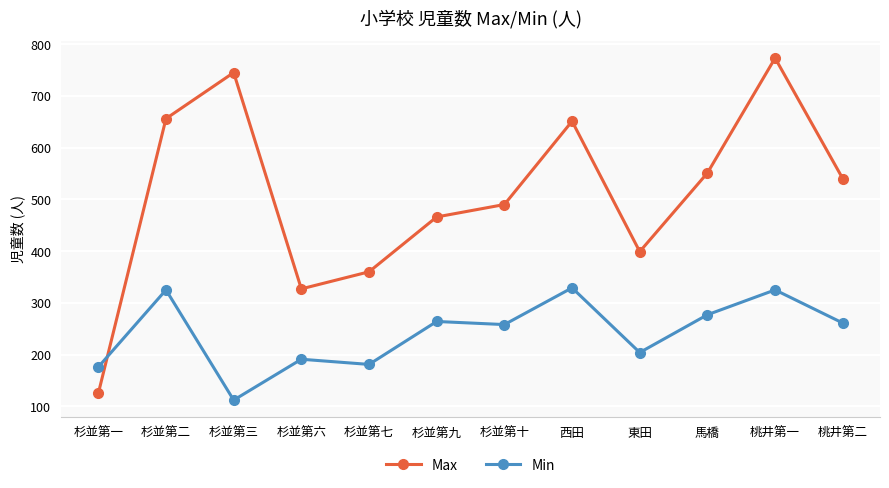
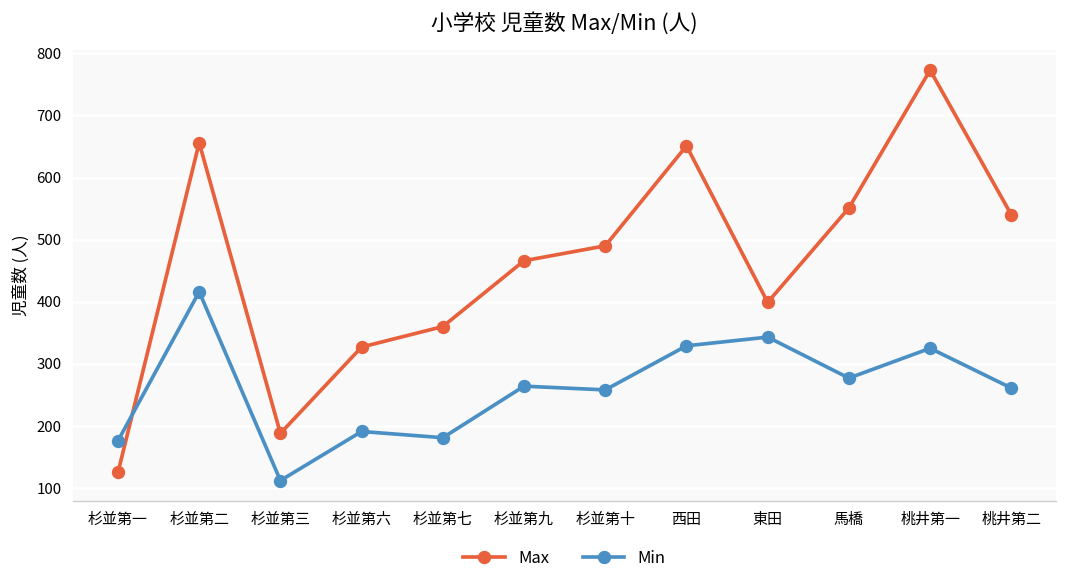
Min, 杉並第二: 330 -> 420
Max, 杉並第三: 750 -> 190
Min, 東田: 200 -> 340
